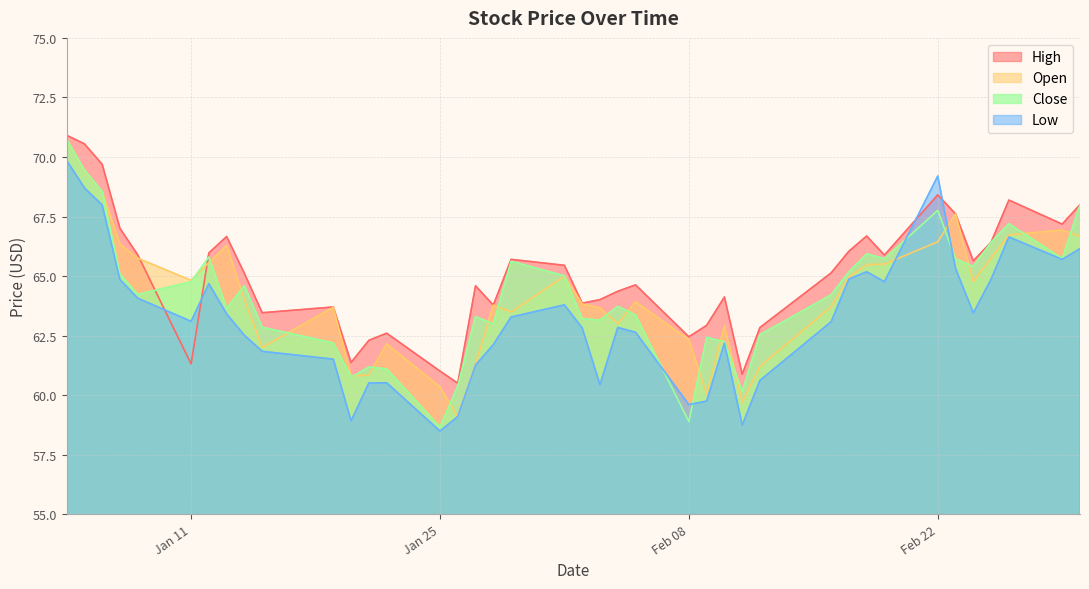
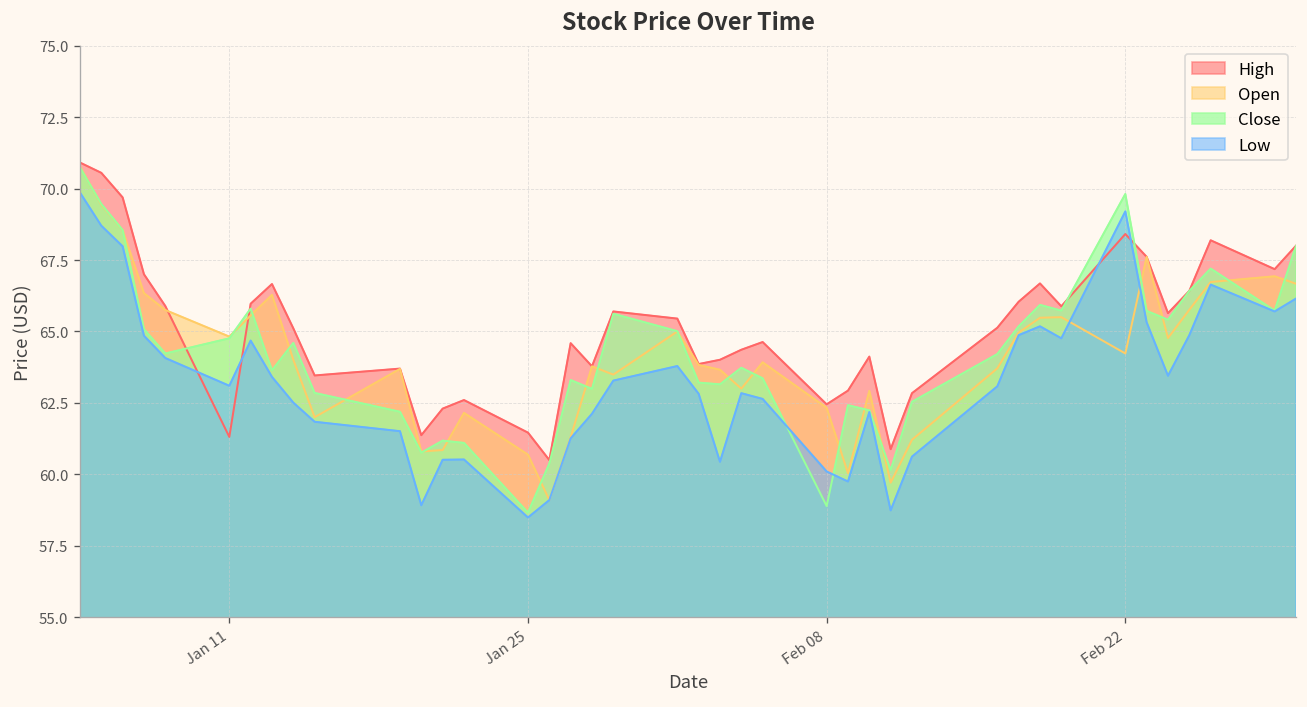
High, Jan 25: 61.0 -> 61.5
Open, Jan 25: 60.4 -> 60.7
Low, Feb 08: 59.6 -> 60.1
Open, Feb 22: 66.4 -> 64.2
Close, Feb 22: 67.8 -> 69.8
